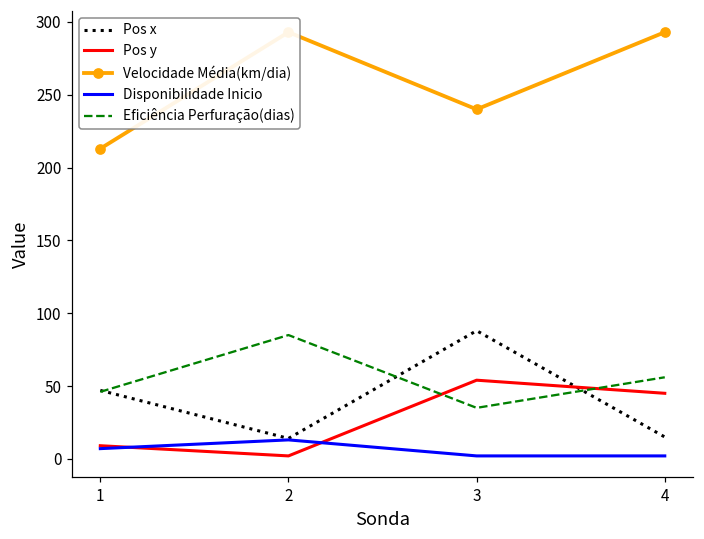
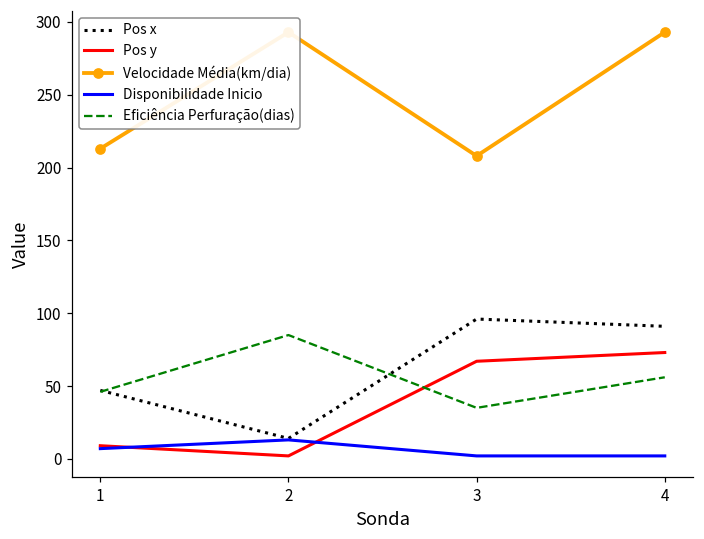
Pos x, 3: 88 -> 96
Pos y, 3: 54 -> 67
Velocidade Média(km/dia), 3: 240 -> 208
Pos x, 4: 15 -> 91
Pos y, 4: 45 -> 73
